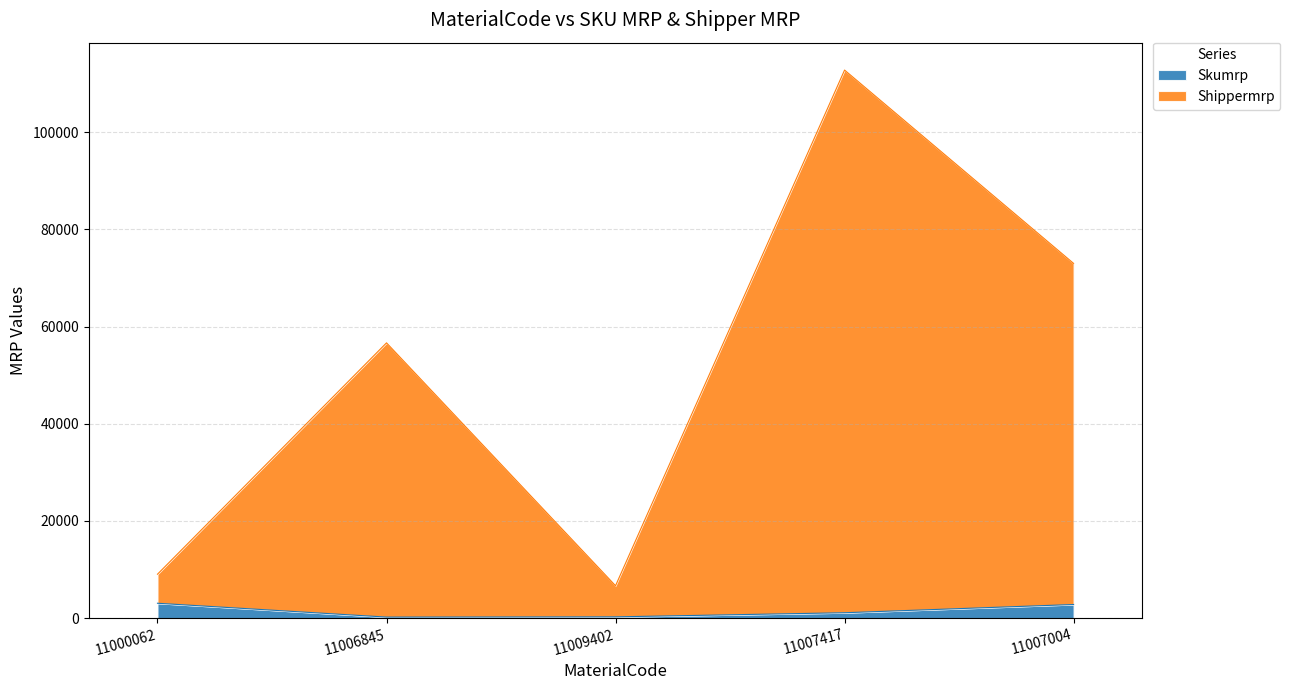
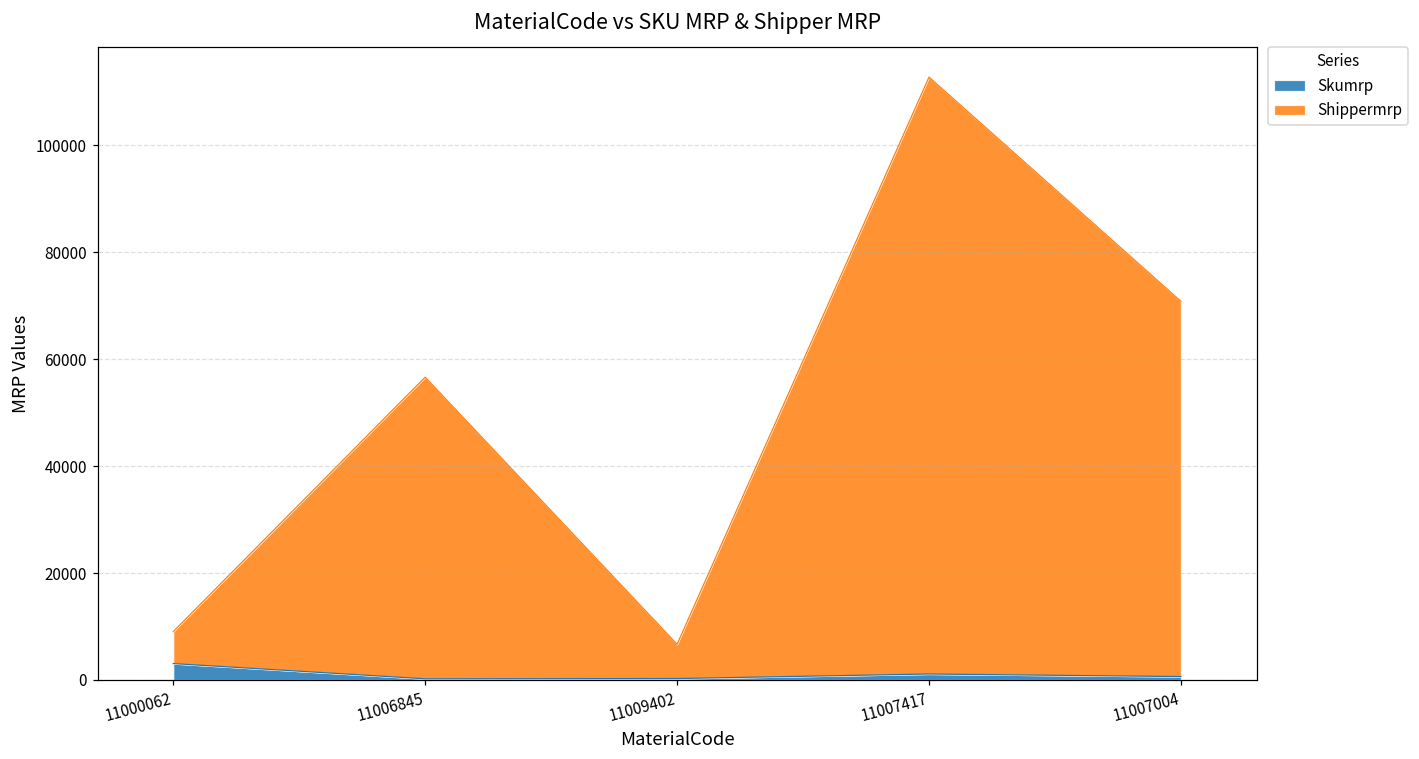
Skumrp, 11007004: 3000 -> 1000
